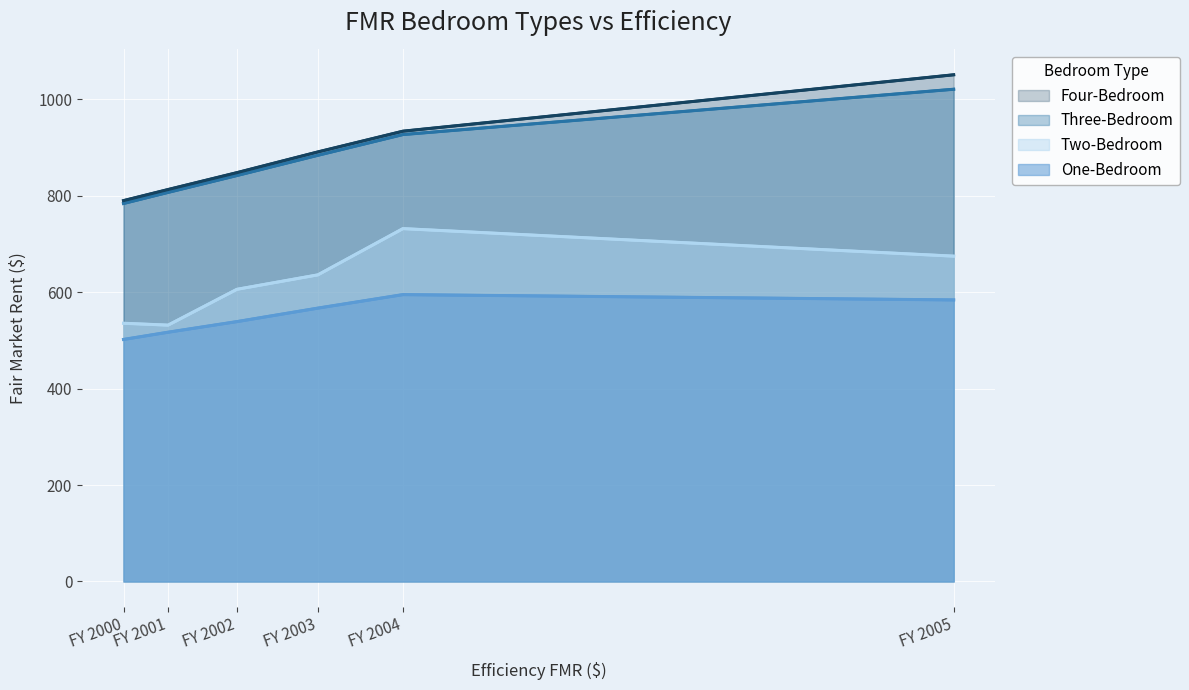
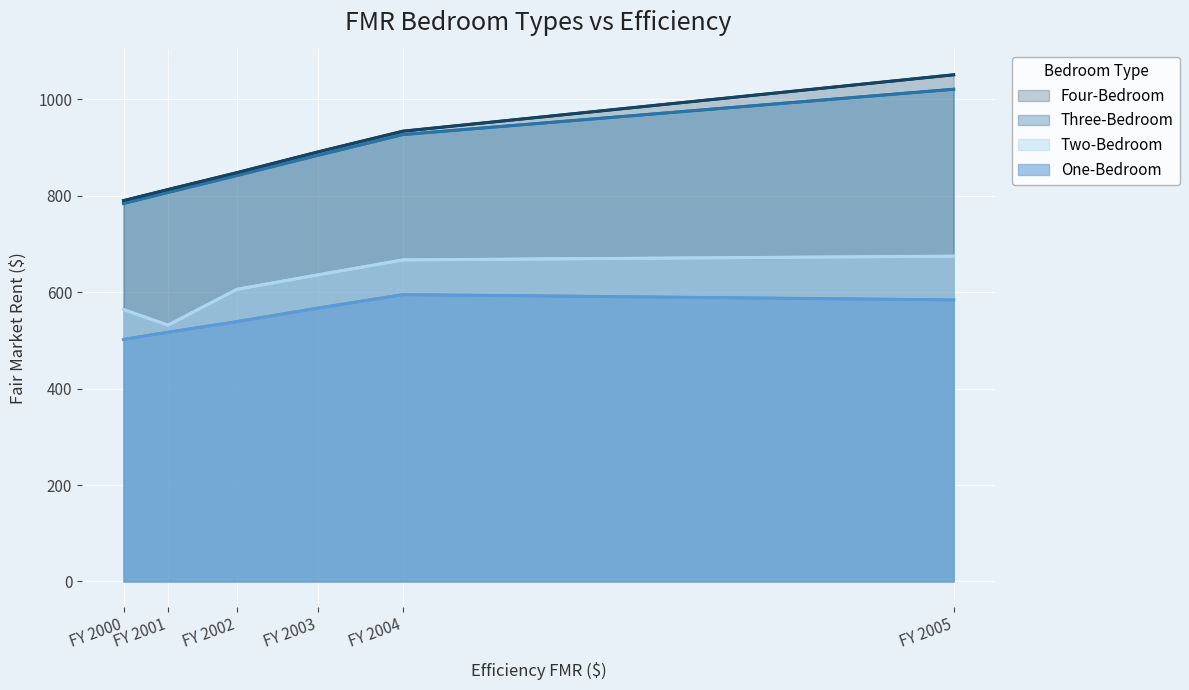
Two-Bedroom, FY 2000: 540 -> 560
Two-Bedroom, FY 2004: 730 -> 670
